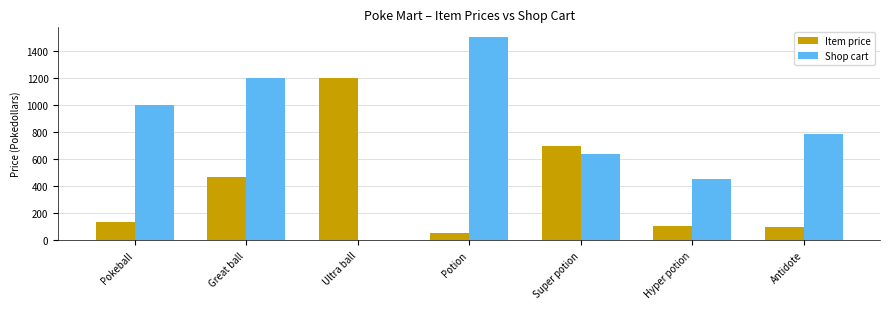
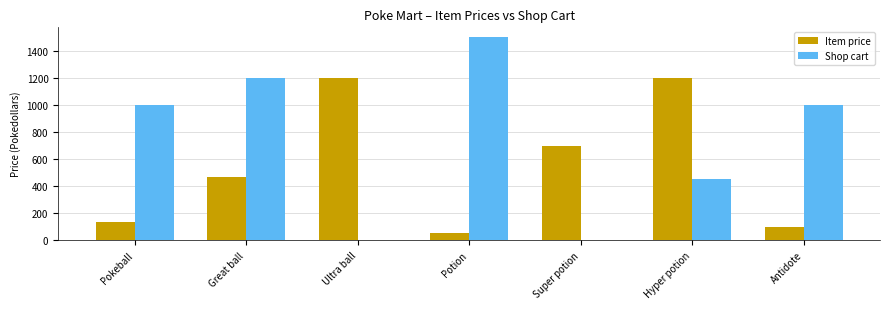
Shop cart, Super potion: 640 -> 0
Item price, Hyper potion: 110 -> 1200
Shop cart, Antidote: 790 -> 1000
